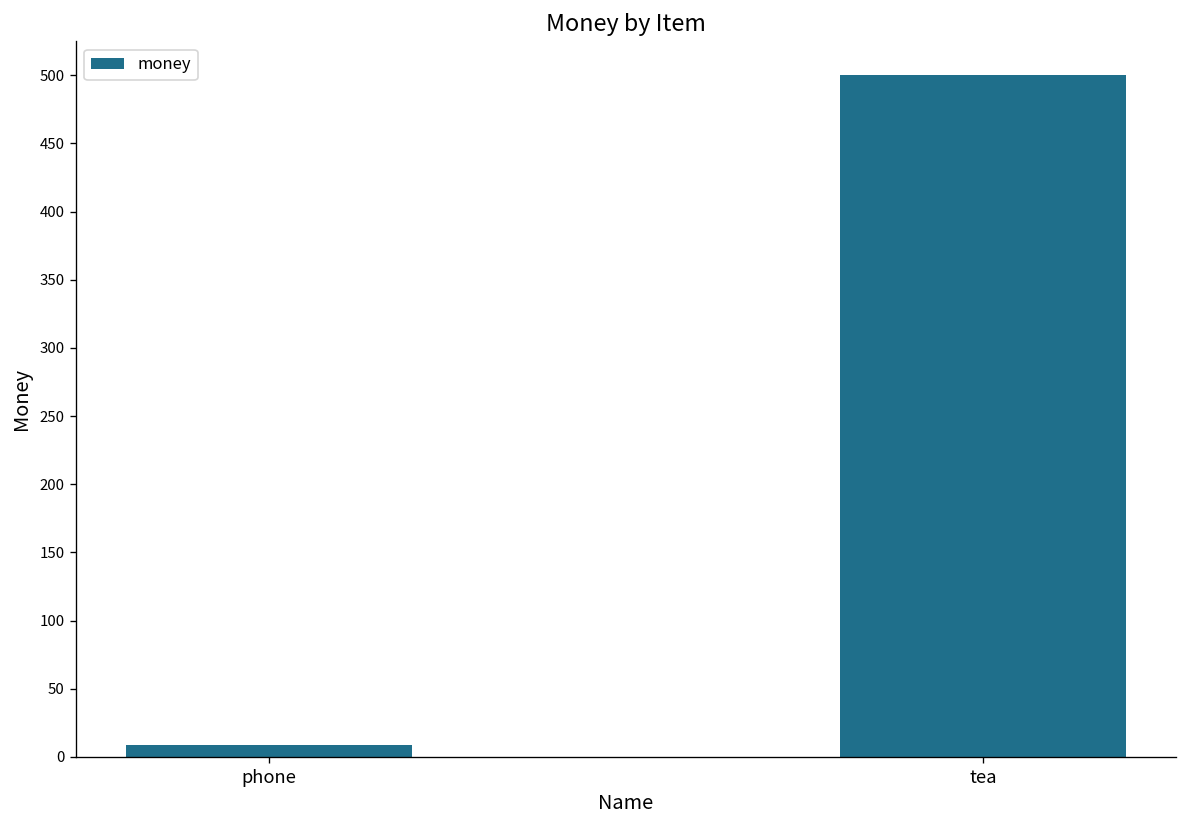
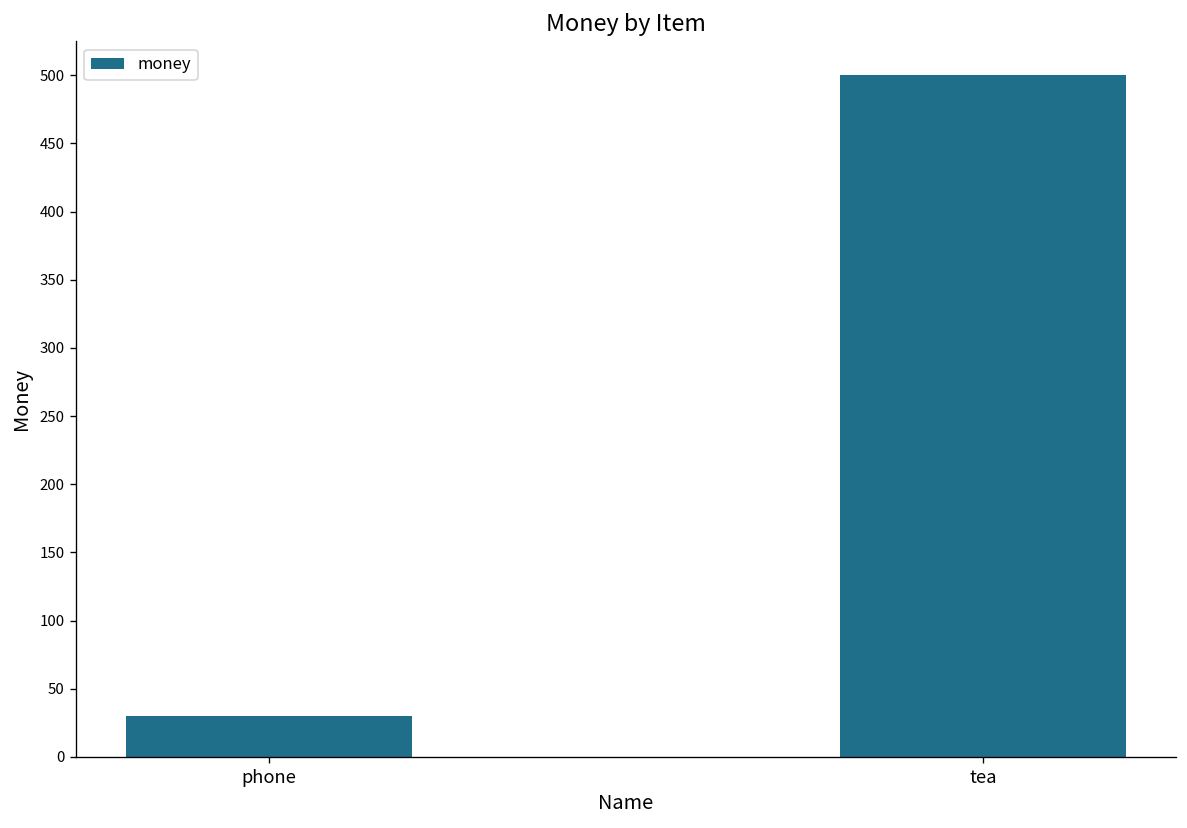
phone: 9 -> 30
